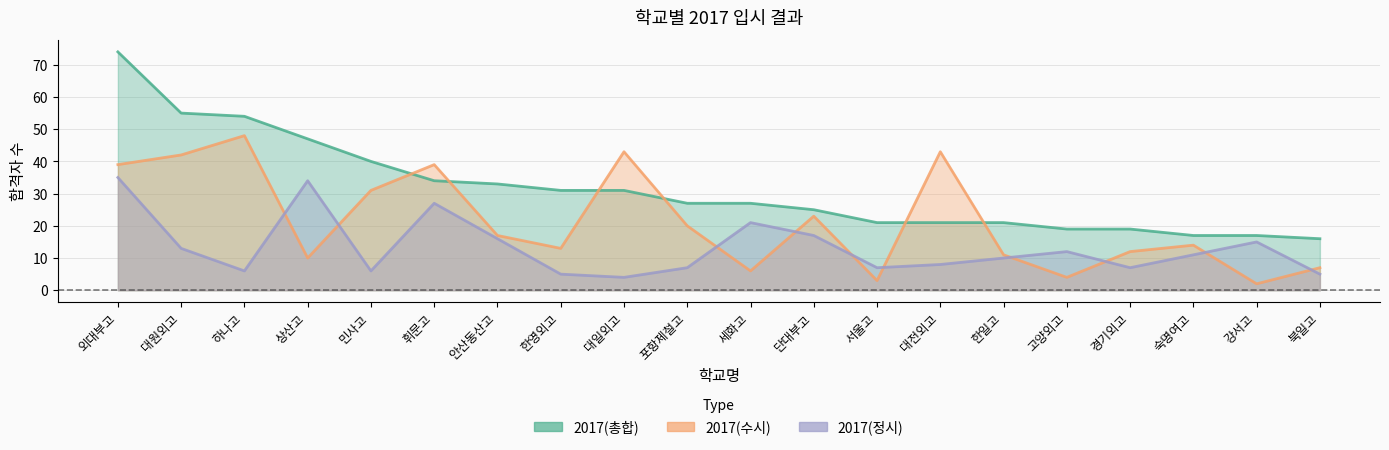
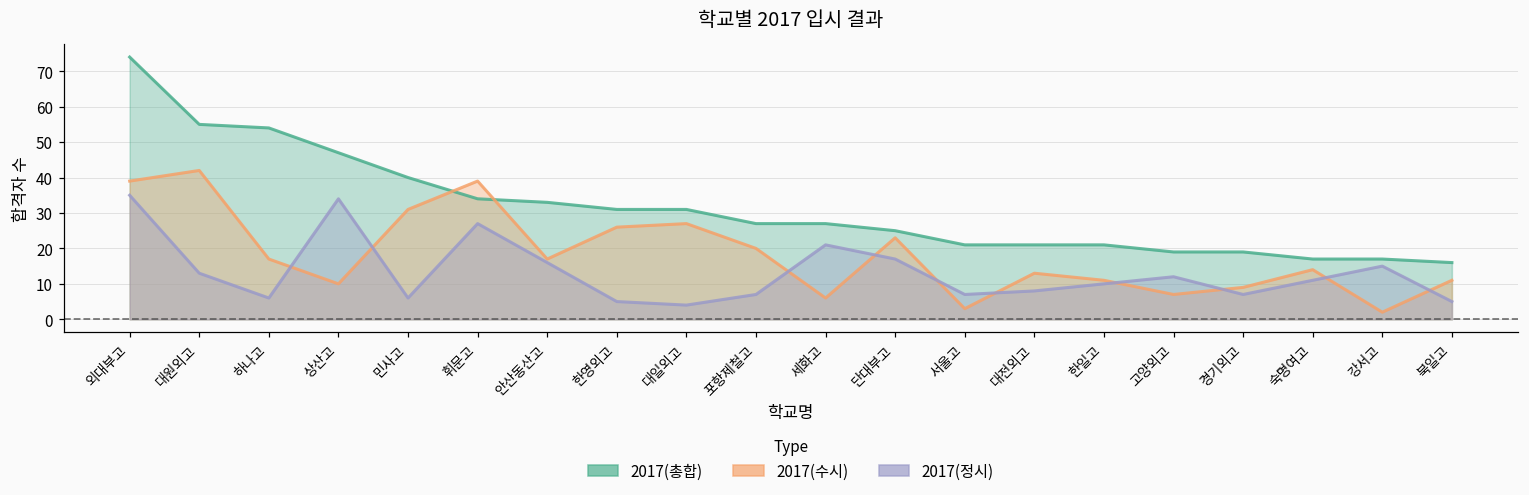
2017(수시), 하나고: 48 -> 17
2017(수시), 한영외고: 13 -> 26
2017(수시), 대일외고: 43 -> 27
2017(수시), 대전외고: 43 -> 13
2017(수시), 고양외고: 4 -> 7
2017(수시), 경기외고: 12 -> 9
2017(수시), 북일고: 7 -> 11
